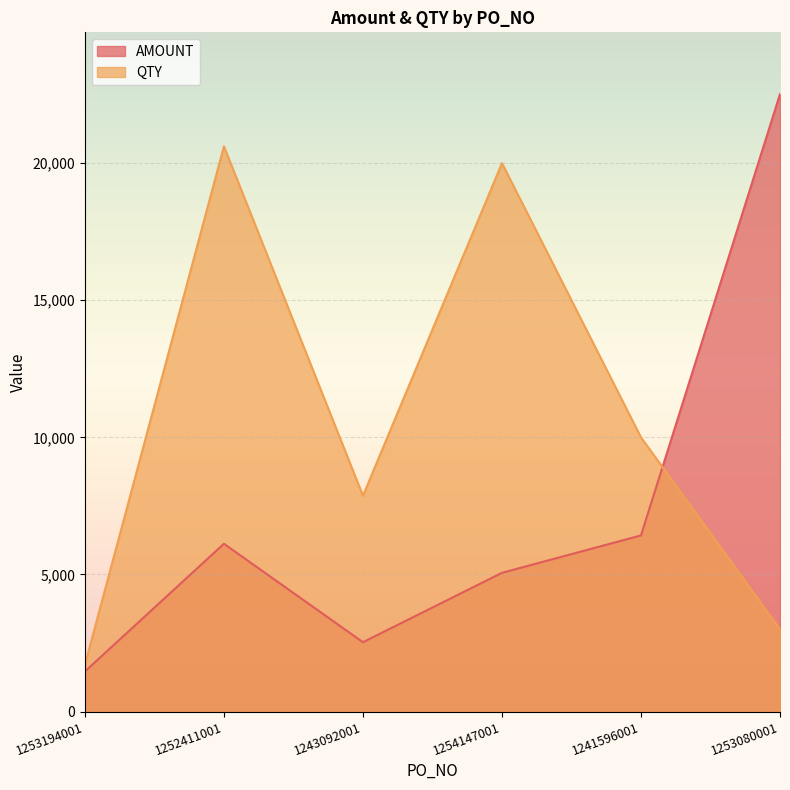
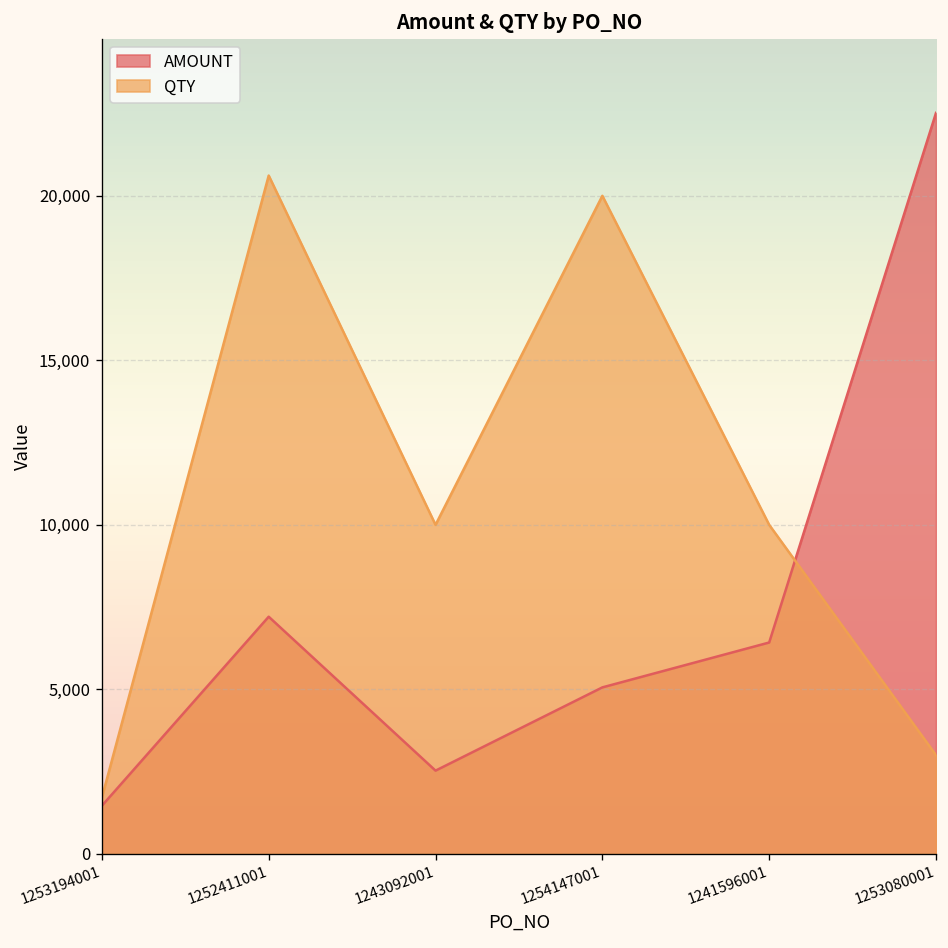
AMOUNT, 1252411001: 6,100 -> 7,200
QTY, 1243092001: 7,900 -> 10,000
